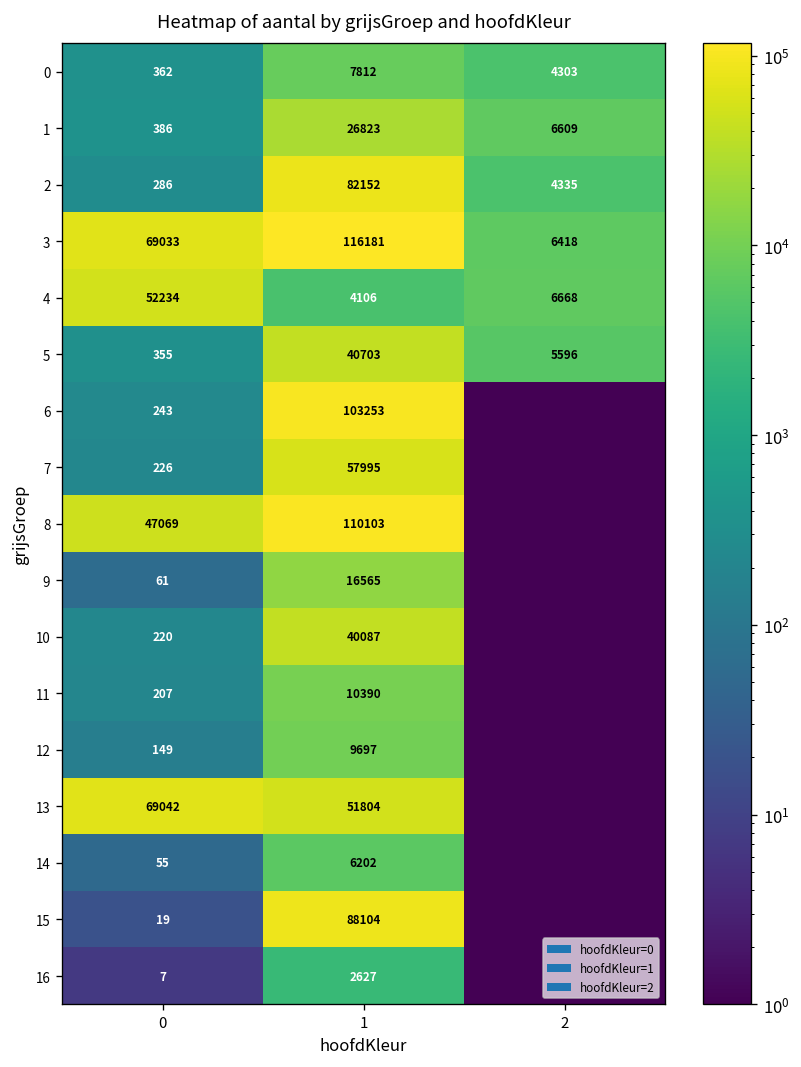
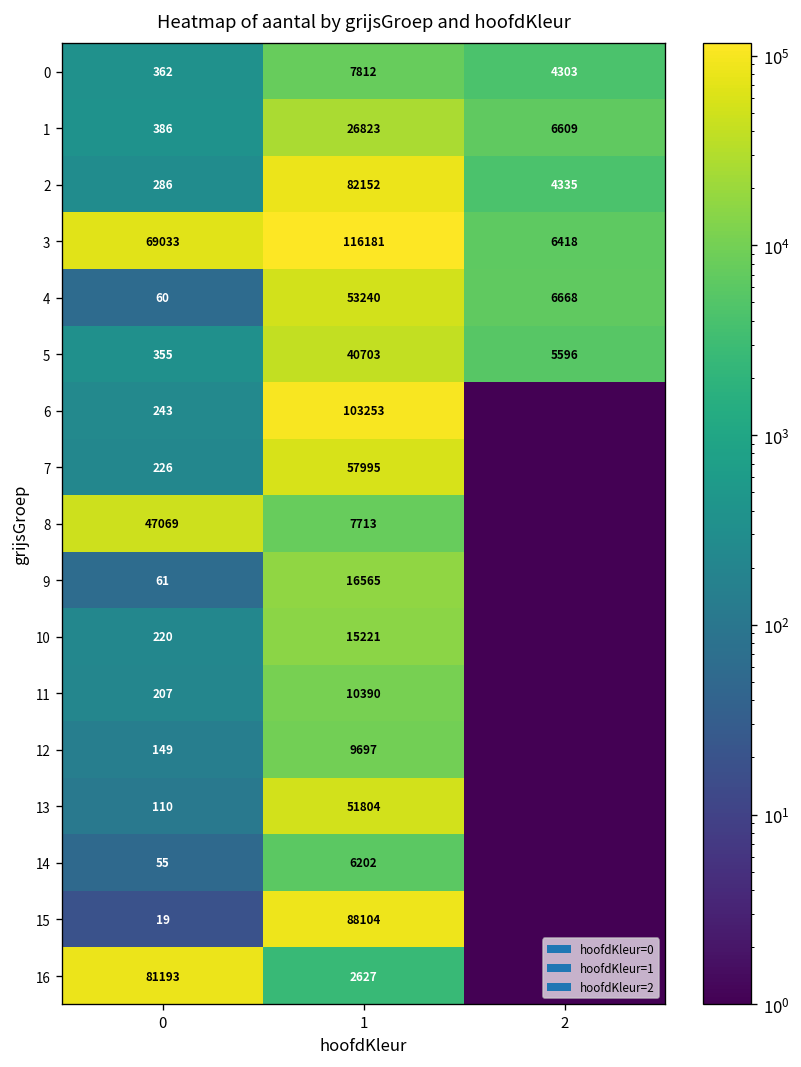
4, 0: 52234 -> 60
4, 1: 4106 -> 53240
8, 1: 110103 -> 7713
10, 1: 40087 -> 15221
13, 0: 69042 -> 110
16, 0: 7 -> 81193
